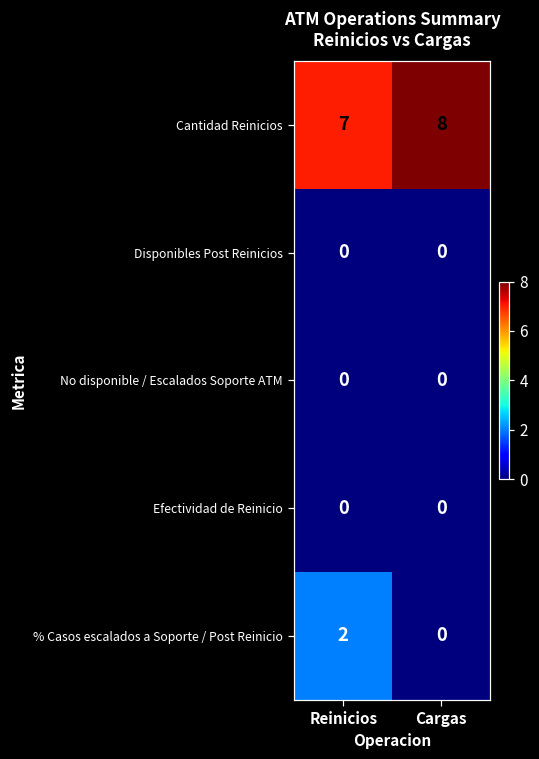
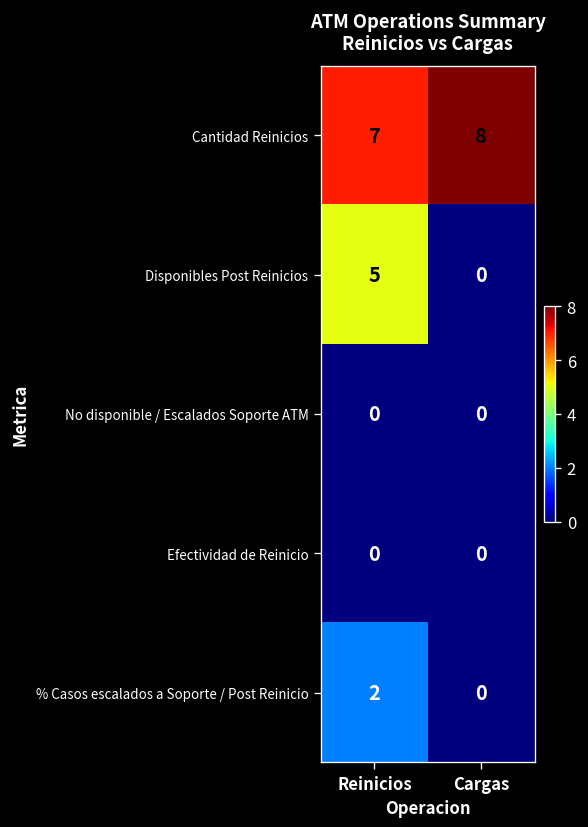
Disponibles Post Reinicios, Reinicios: 0 -> 5
